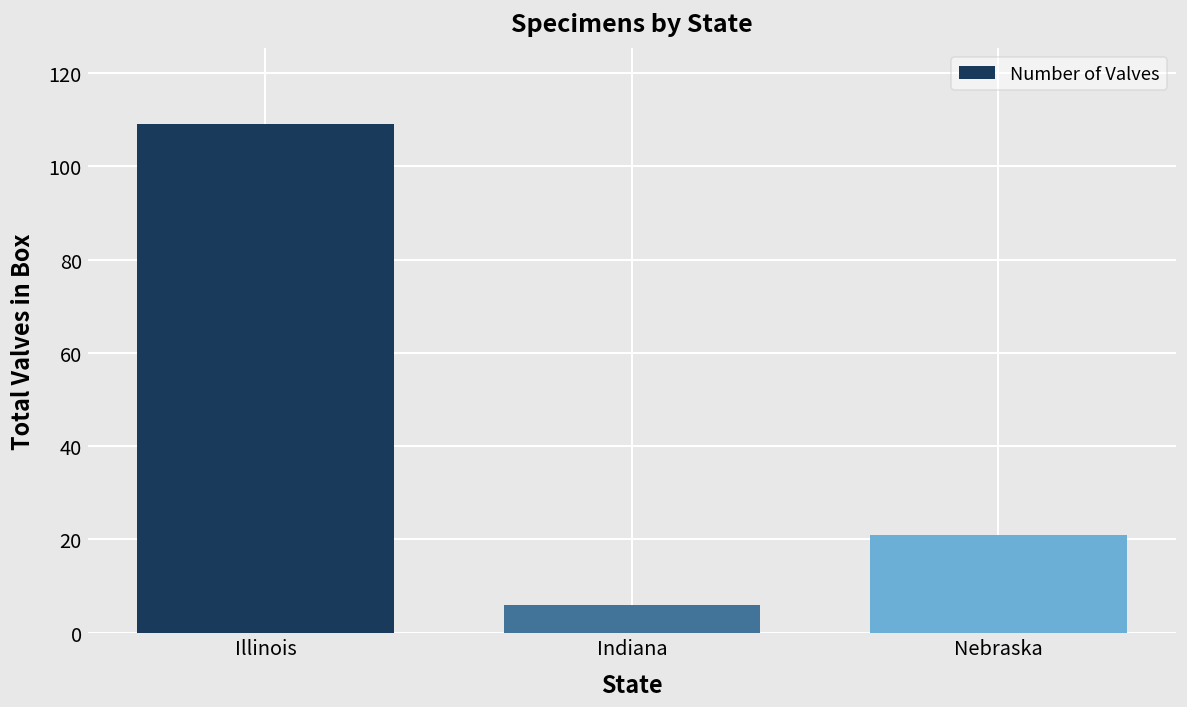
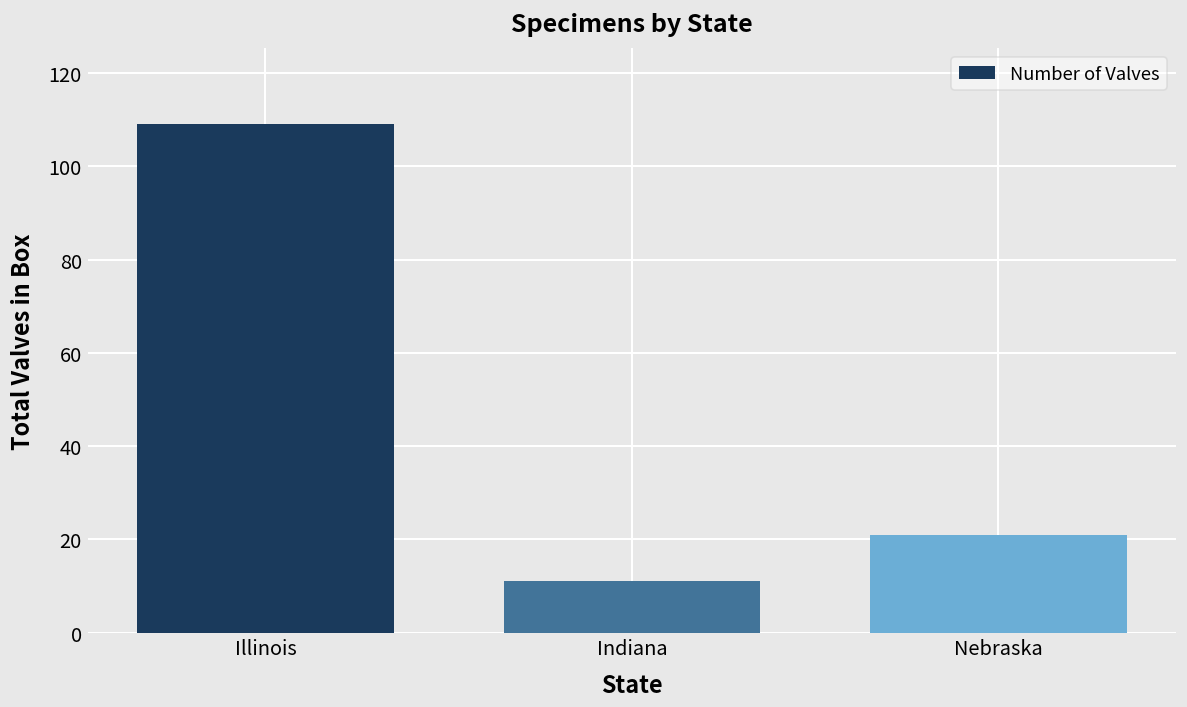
Indiana: 6 -> 11
